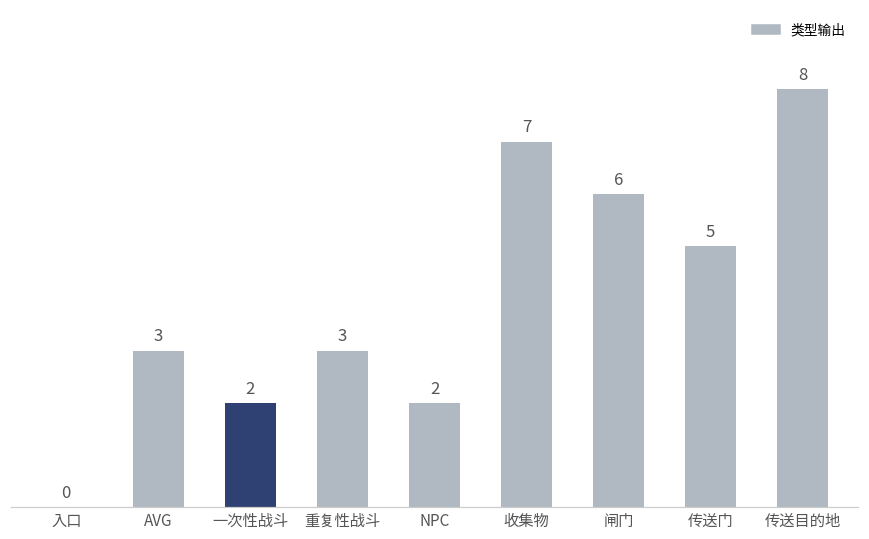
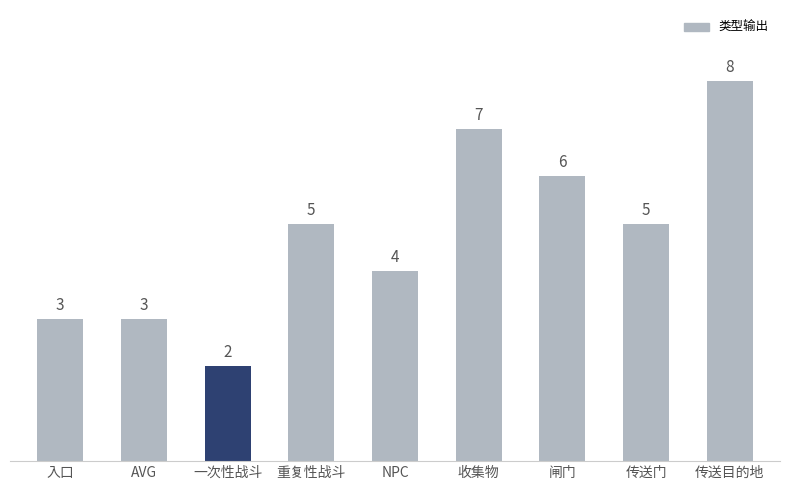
入口: 0 -> 3
重复性战斗: 3 -> 5
NPC: 2 -> 4
